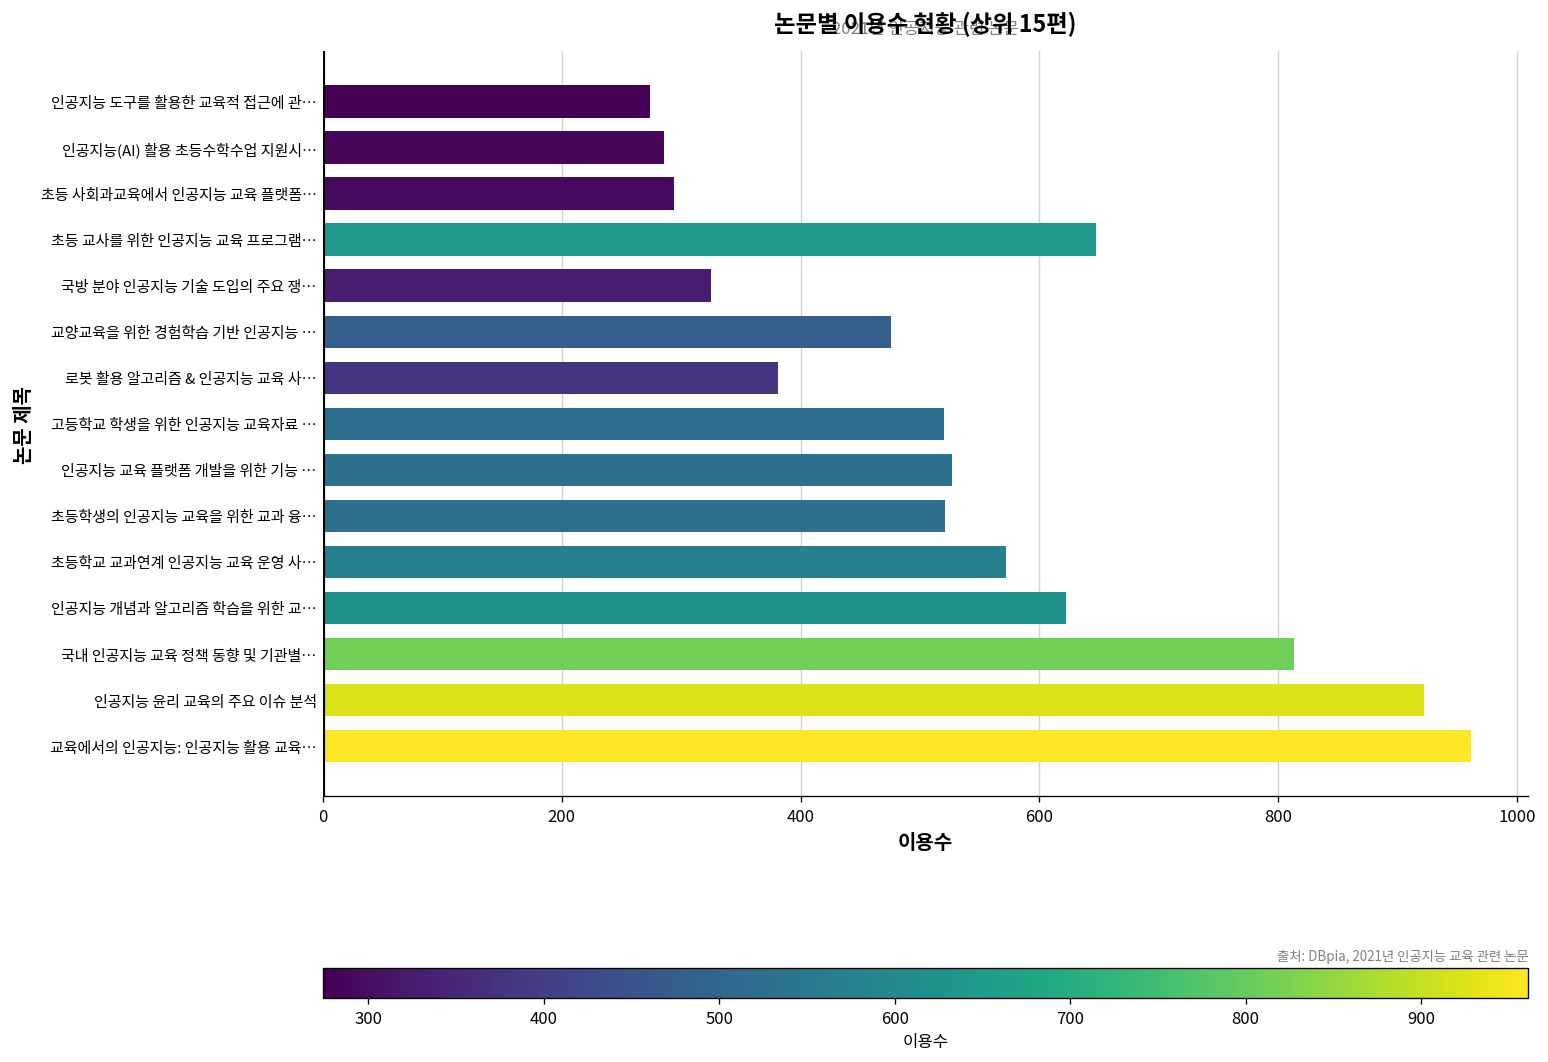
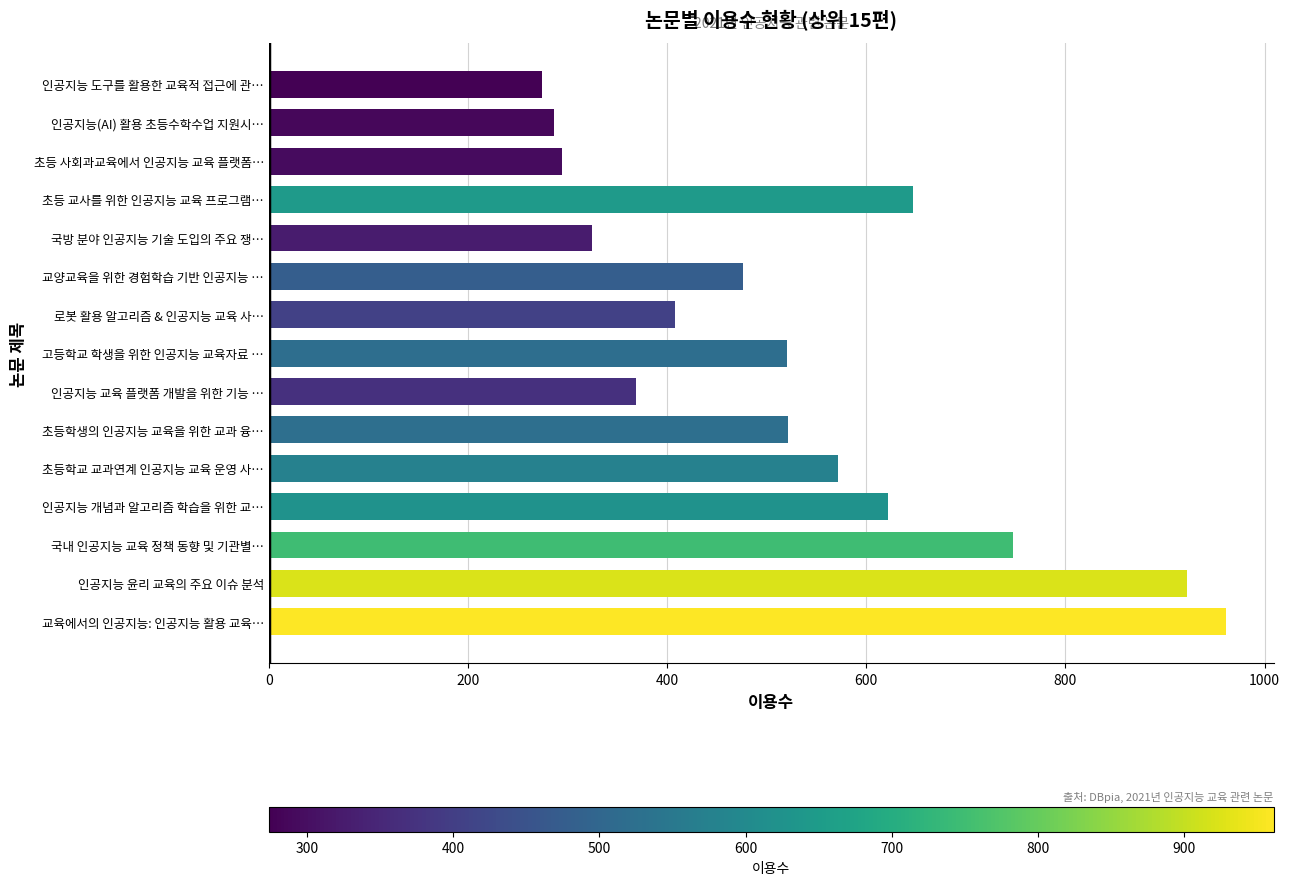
로봇 활용 알고리즘 & 인공지능 교육 사…: 380 -> 410
인공지능 교육 플랫폼 개발을 위한 기능 …: 530 -> 370
국내 인공지능 교육 정책 동향 및 기관별…: 810 -> 750
